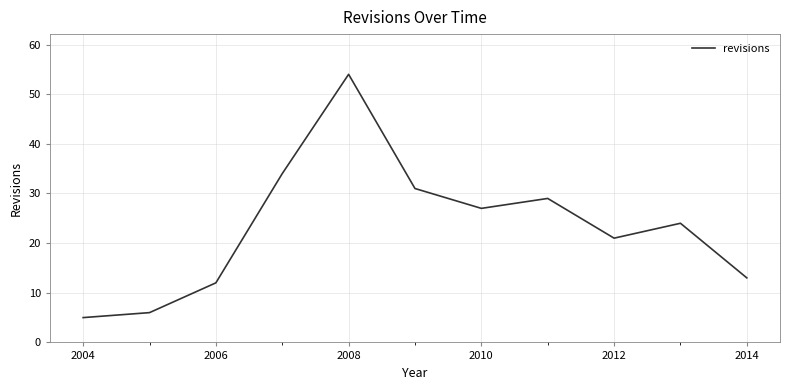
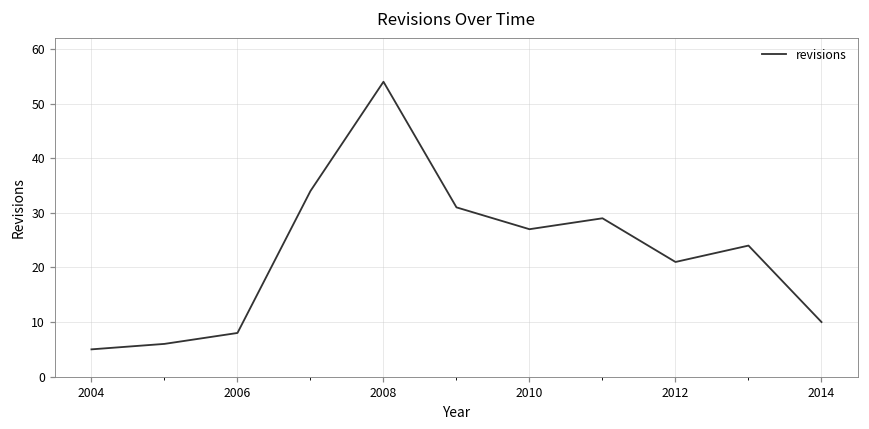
2006: 12 -> 8
2014: 13 -> 10
